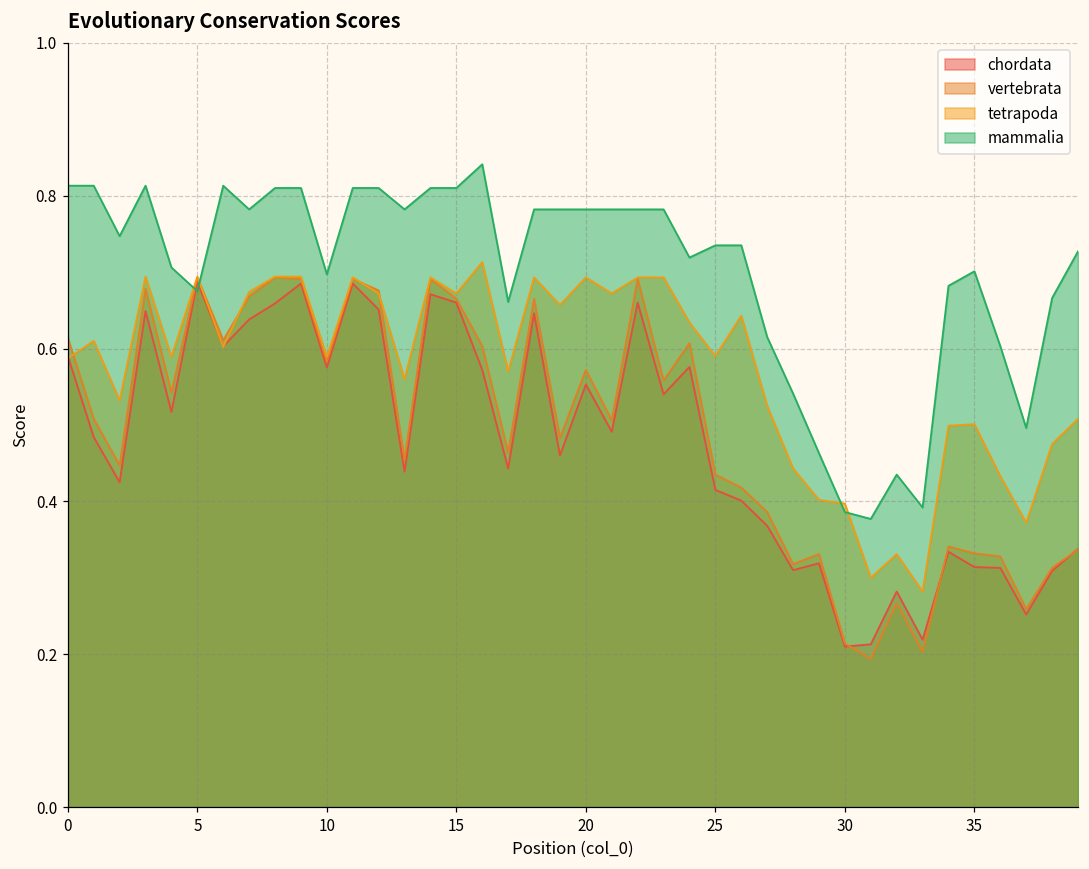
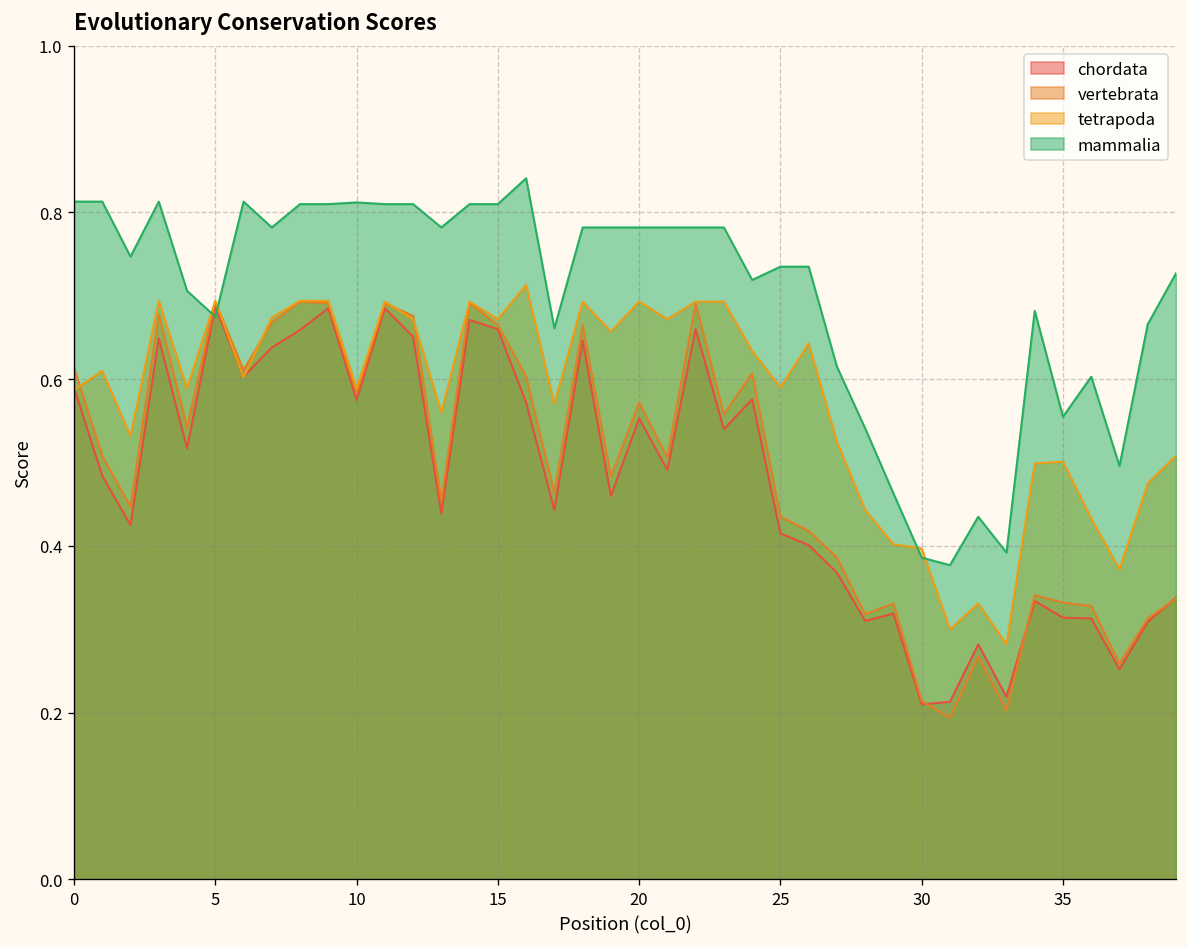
mammalia, 10: 0.70 -> 0.81
mammalia, 35: 0.70 -> 0.56
